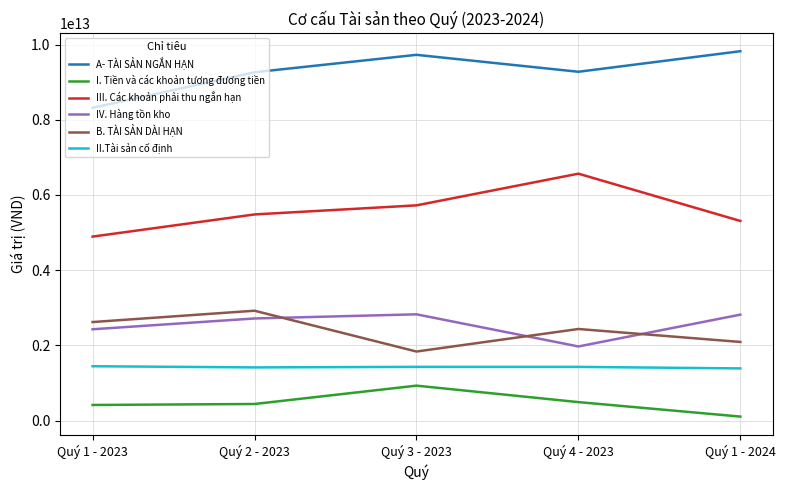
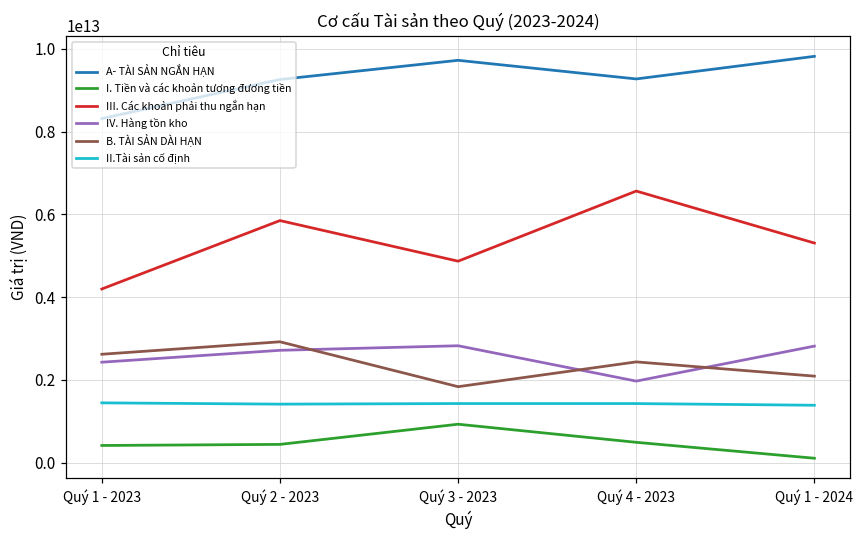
III. Các khoản phải thu ngắn hạn, Quý 1 - 2023: 4900000000000 -> 4200000000000
III. Các khoản phải thu ngắn hạn, Quý 2 - 2023: 5500000000000 -> 5900000000000
III. Các khoản phải thu ngắn hạn, Quý 3 - 2023: 5700000000000 -> 4900000000000
